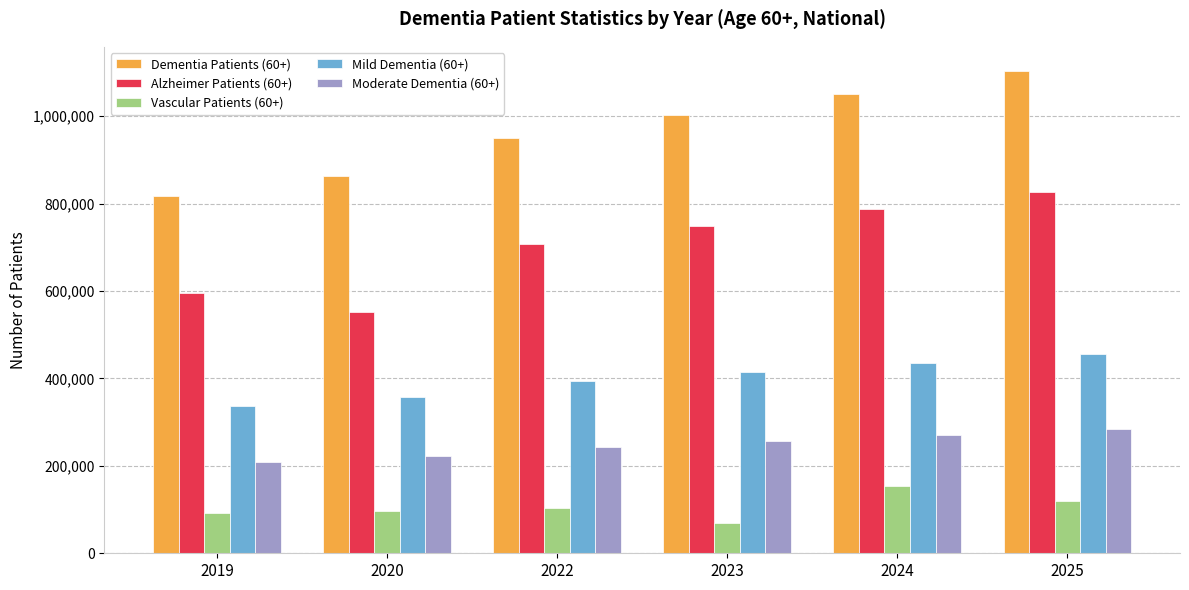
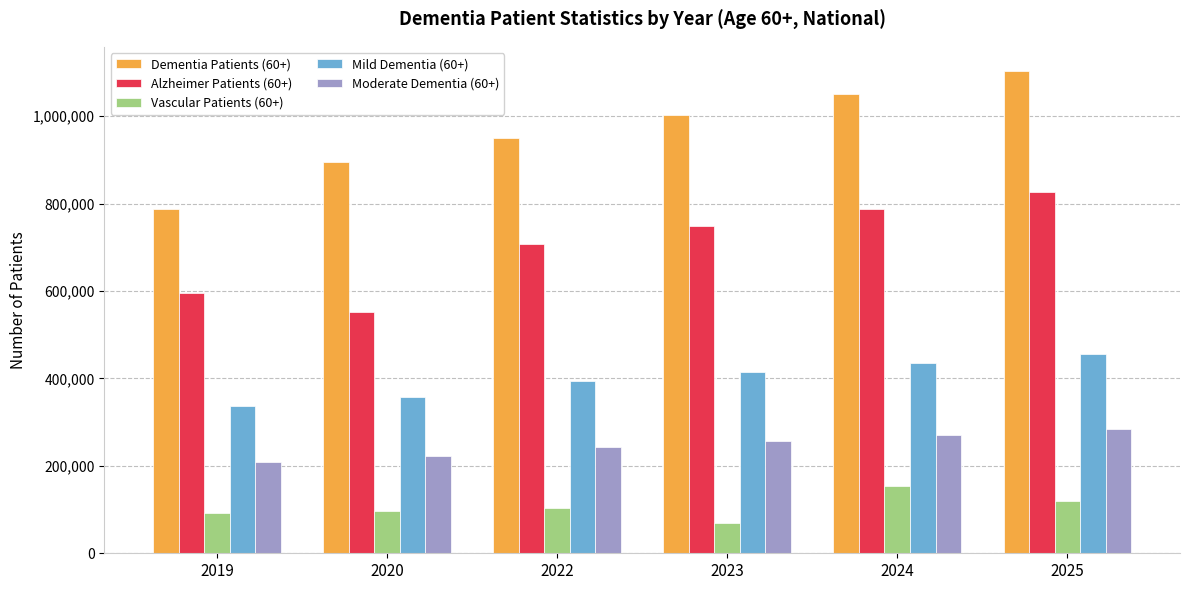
Dementia Patients (60+), 2019: 820,000 -> 790,000
Dementia Patients (60+), 2020: 860,000 -> 890,000
